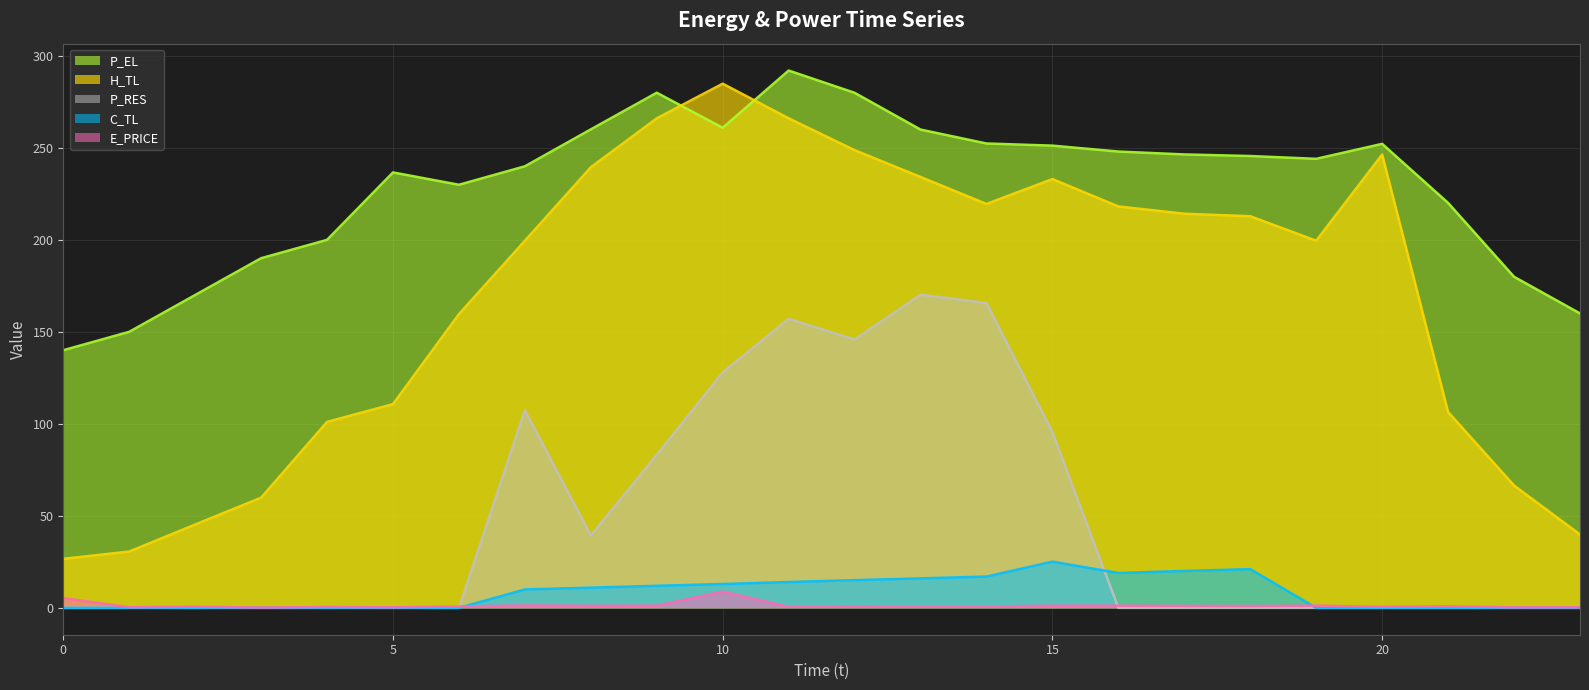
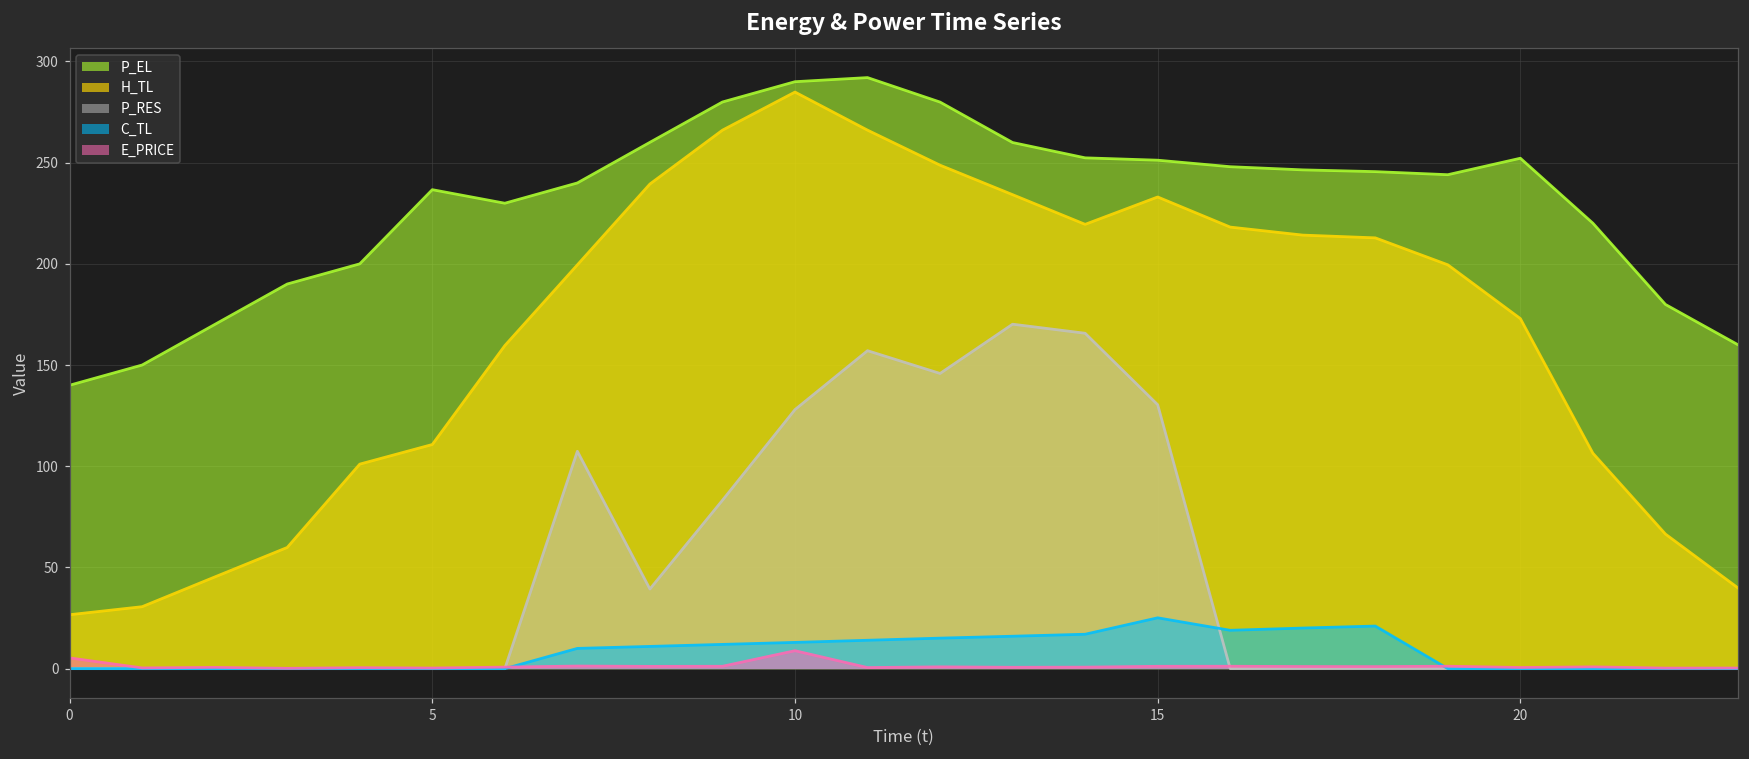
P_EL, 10: 261 -> 290
P_RES, 15: 95 -> 130
H_TL, 20: 246 -> 173
